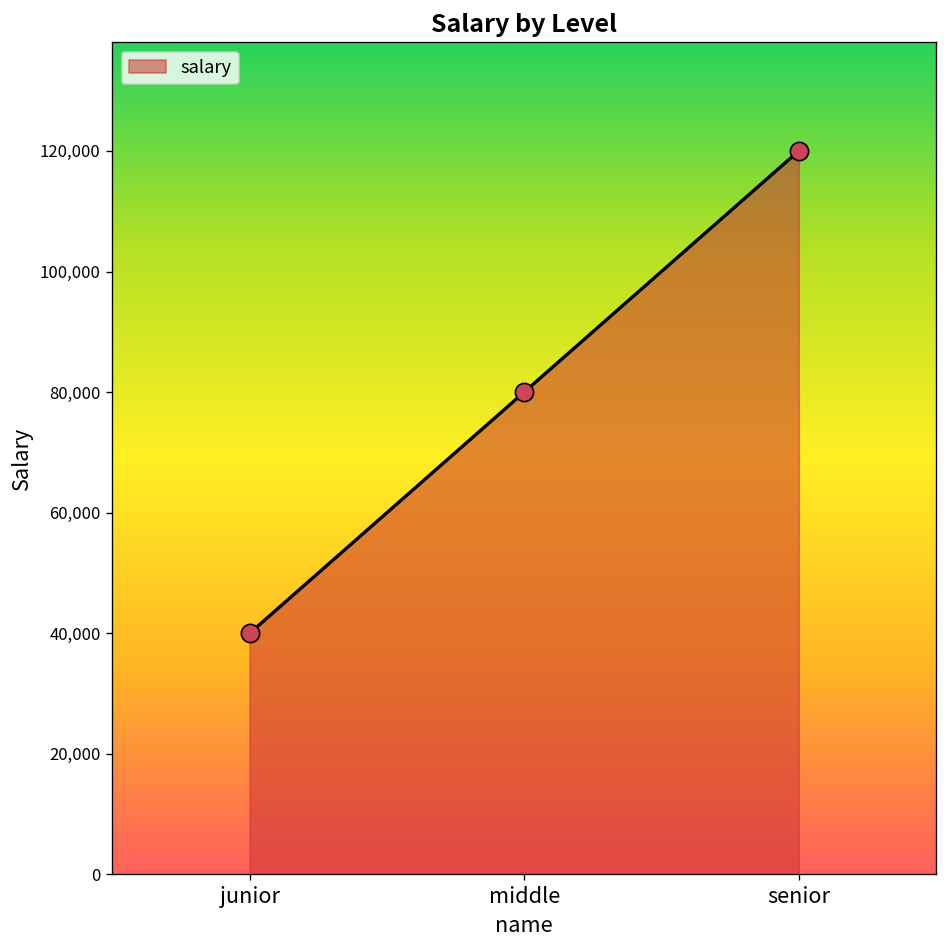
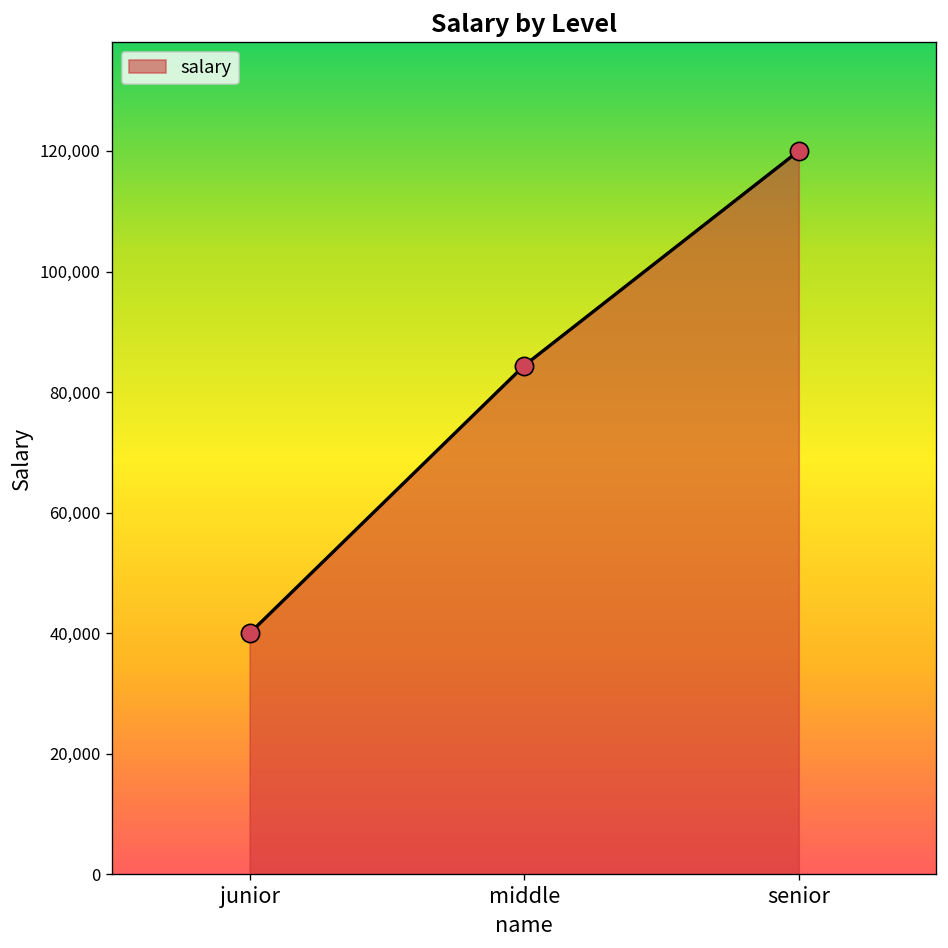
middle: 80,000 -> 84,000
